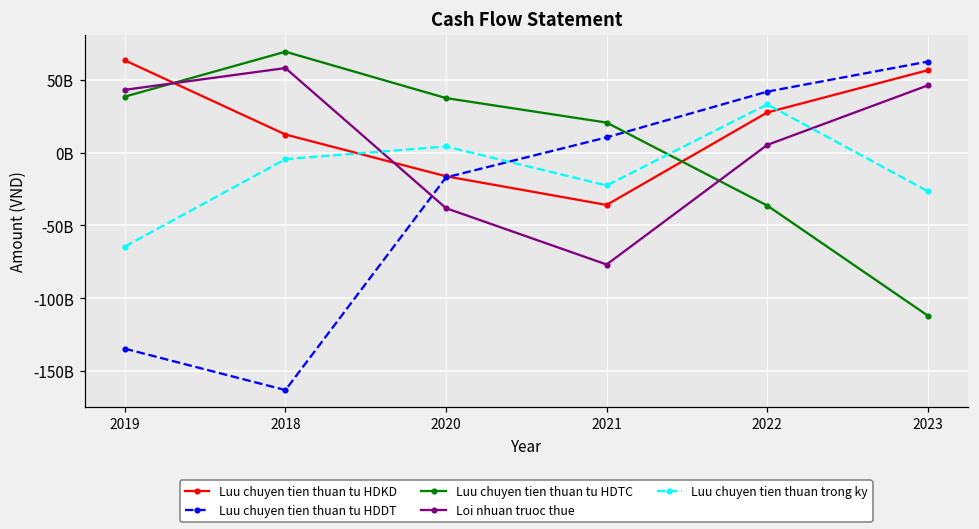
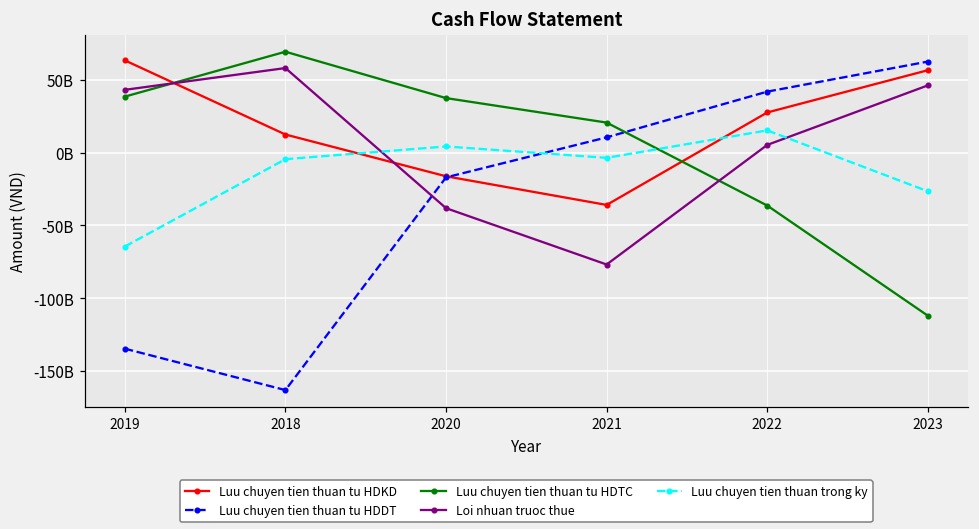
Luu chuyen tien thuan trong ky, 2021: -23000000000 -> -4000000000
Luu chuyen tien thuan trong ky, 2022: 33000000000 -> 15000000000
